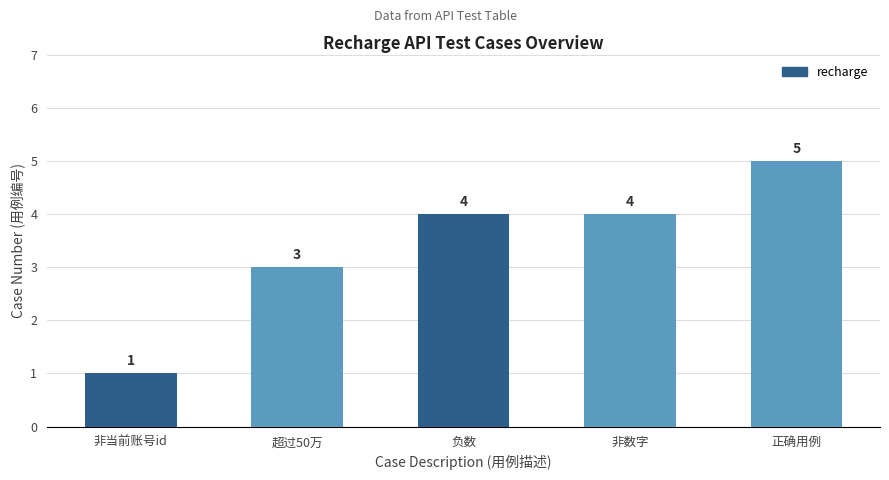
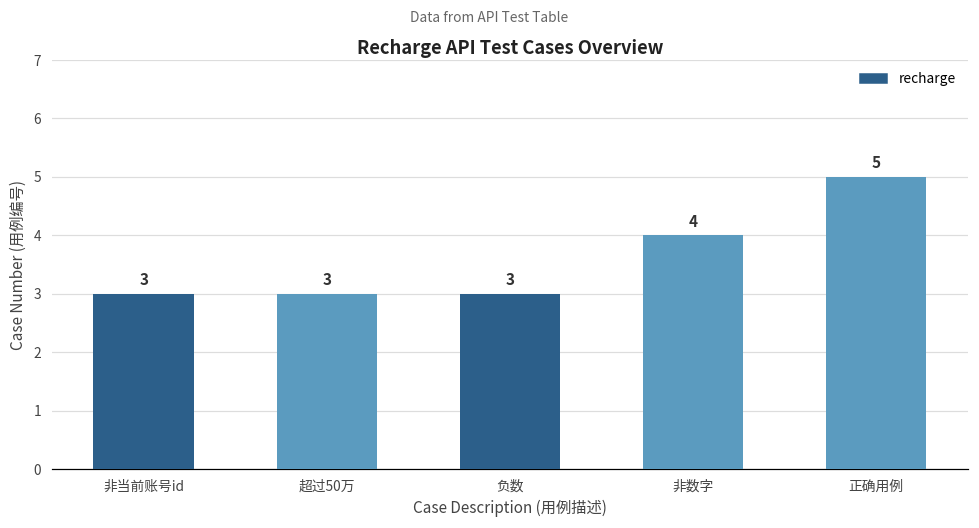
非当前账号id: 1 -> 3
负数: 4 -> 3
